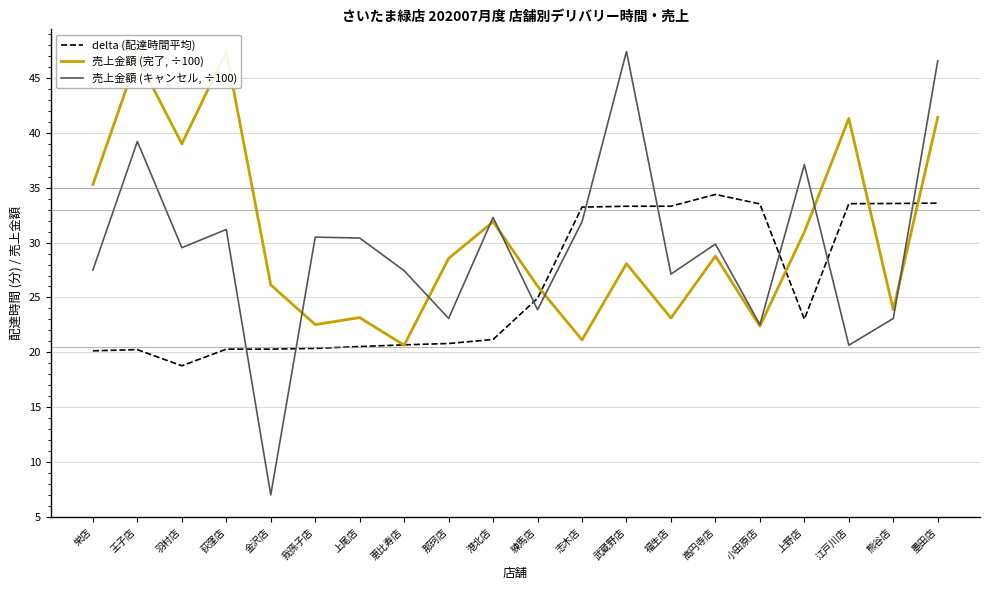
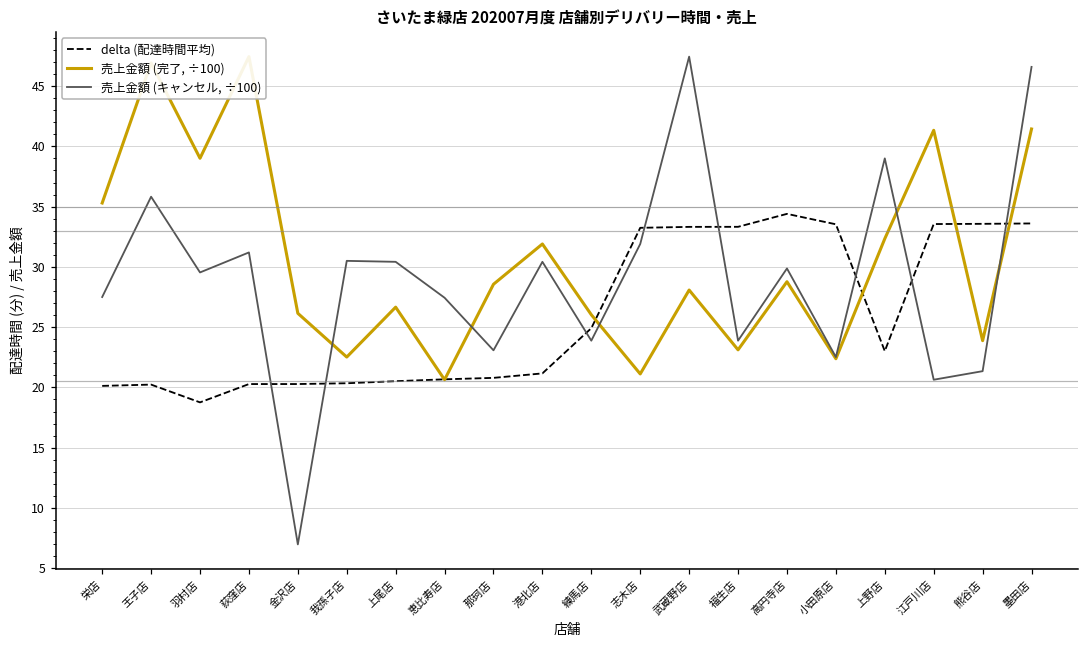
売上金額 (キャンセル, ÷100), 王子店: 39.2 -> 35.8
売上金額 (完了, ÷100), 上尾店: 23.2 -> 26.7
売上金額 (キャンセル, ÷100), 港北店: 32.3 -> 30.4
売上金額 (キャンセル, ÷100), 福生店: 27.1 -> 23.9
売上金額 (完了, ÷100), 上野店: 31.0 -> 32.3
売上金額 (キャンセル, ÷100), 上野店: 37.1 -> 39.0
売上金額 (キャンセル, ÷100), 熊谷店: 23.1 -> 21.4
